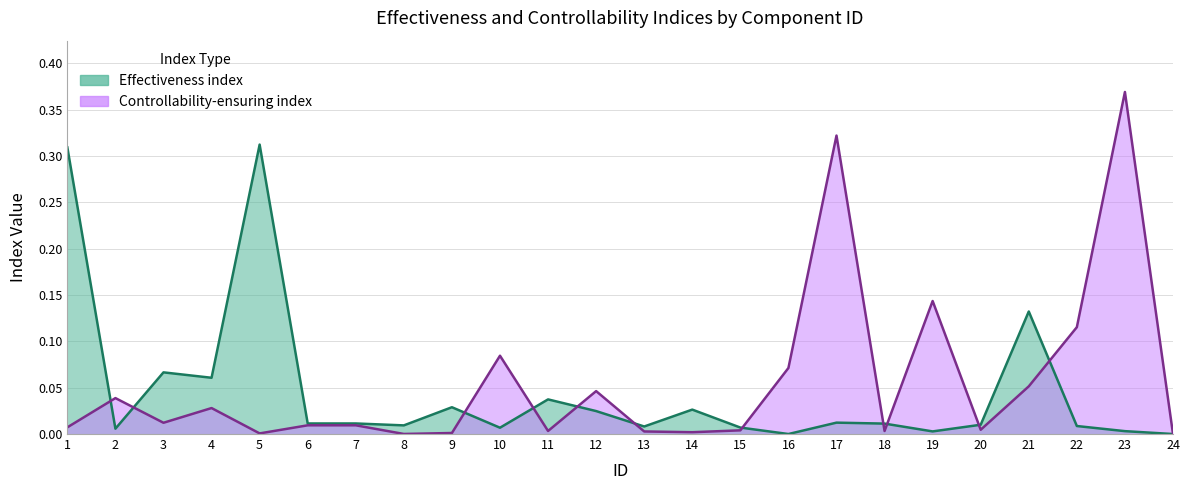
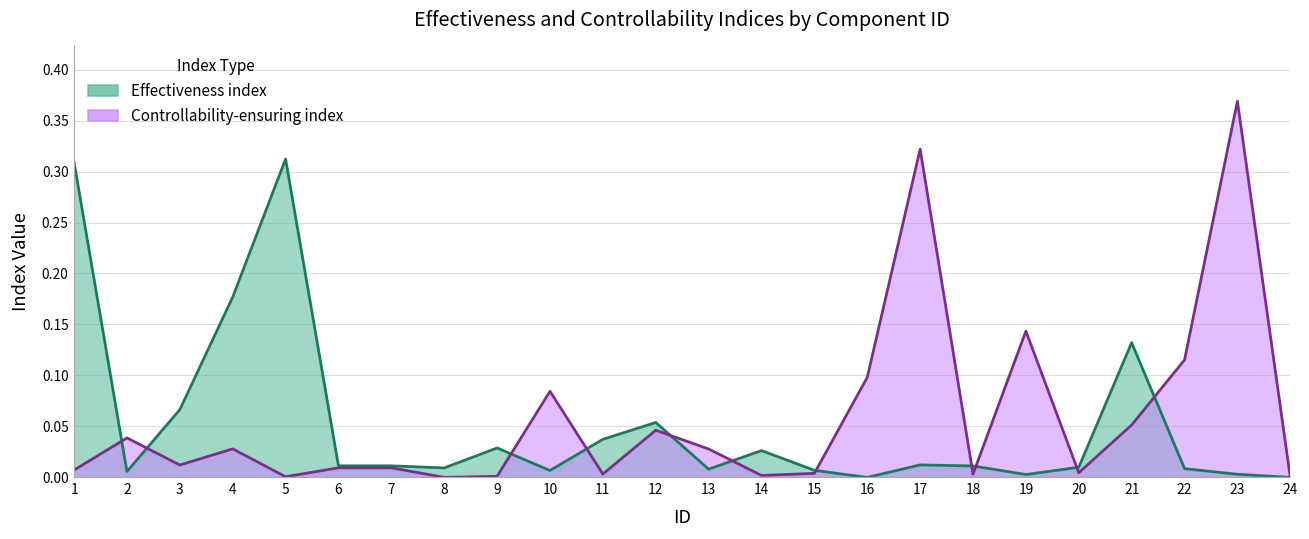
Effectiveness index, 4: 0.06 -> 0.18
Effectiveness index, 12: 0.02 -> 0.05
Controllability-ensuring index, 13: 0.00 -> 0.03
Controllability-ensuring index, 16: 0.07 -> 0.10
